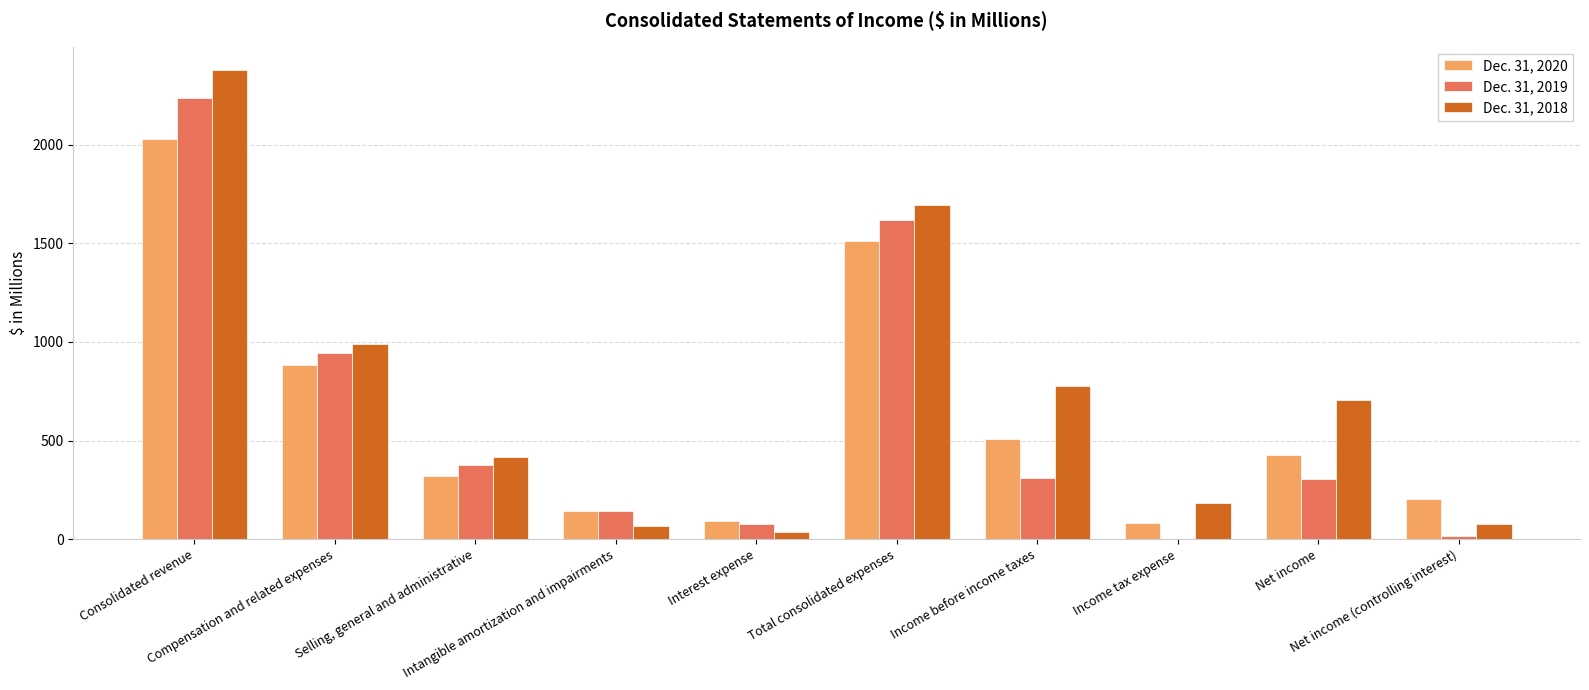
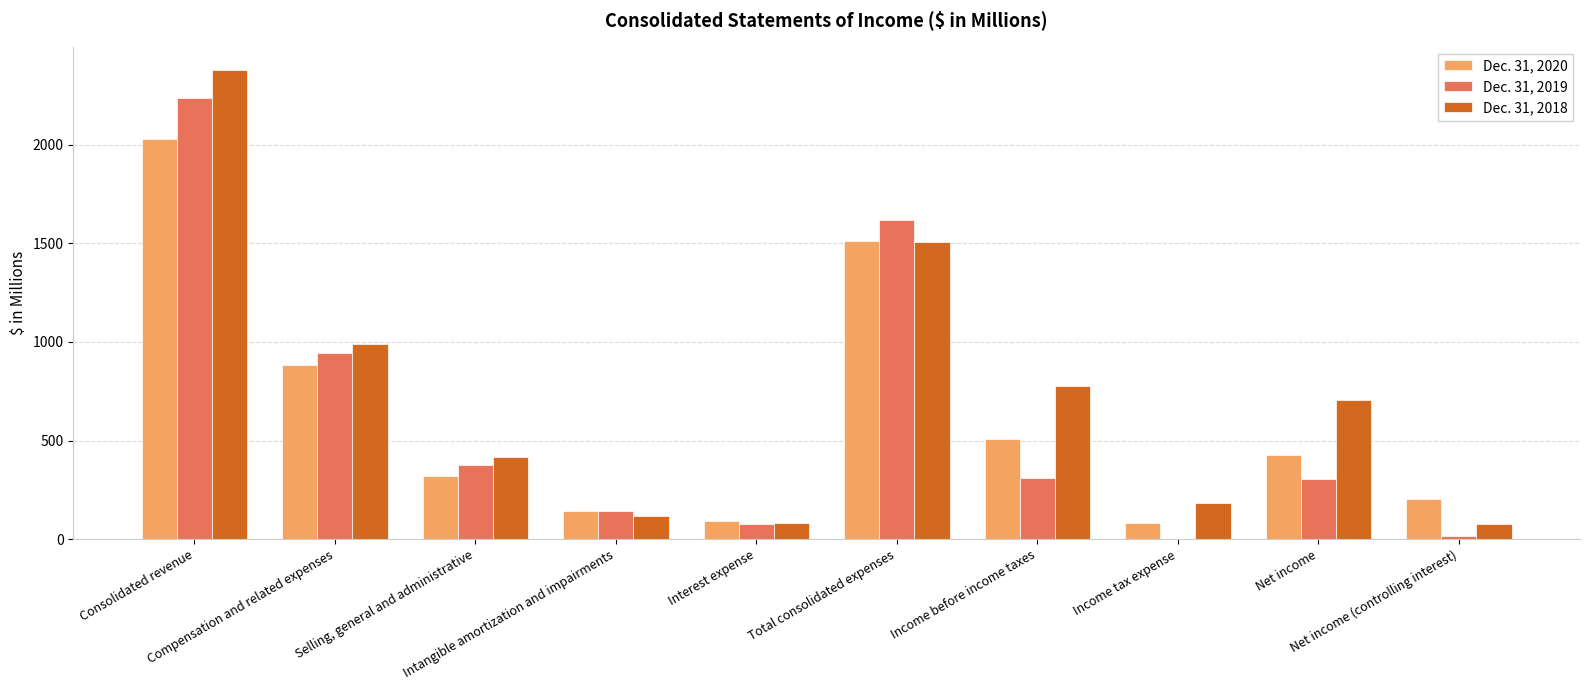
Dec. 31, 2018, Intangible amortization and impairments: 70 -> 110
Dec. 31, 2018, Interest expense: 40 -> 80
Dec. 31, 2018, Total consolidated expenses: 1690 -> 1510
